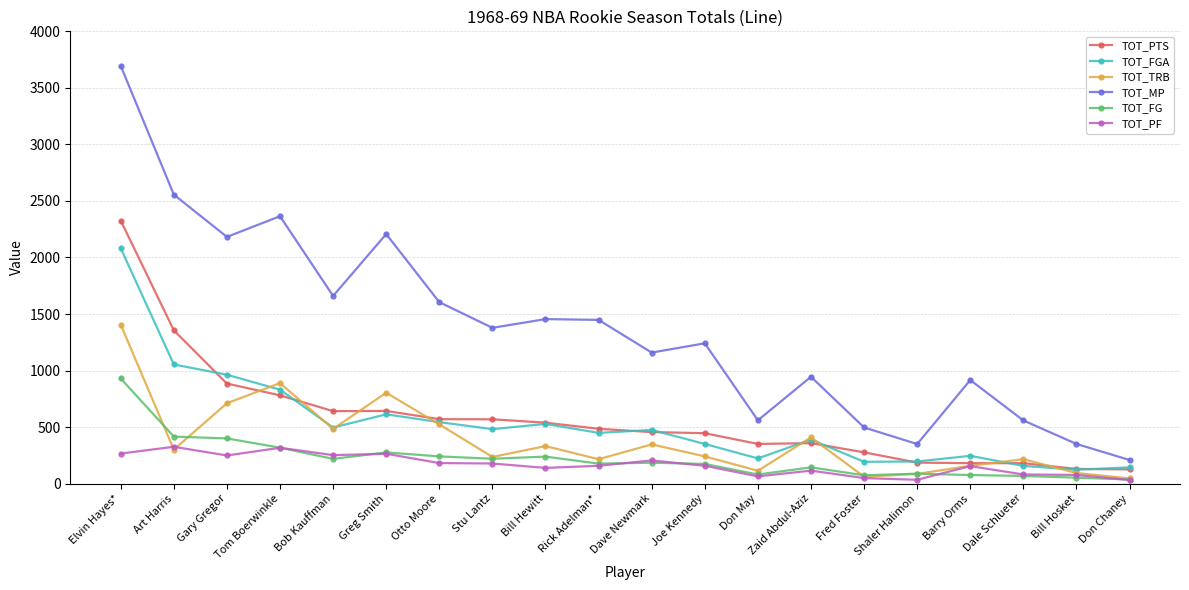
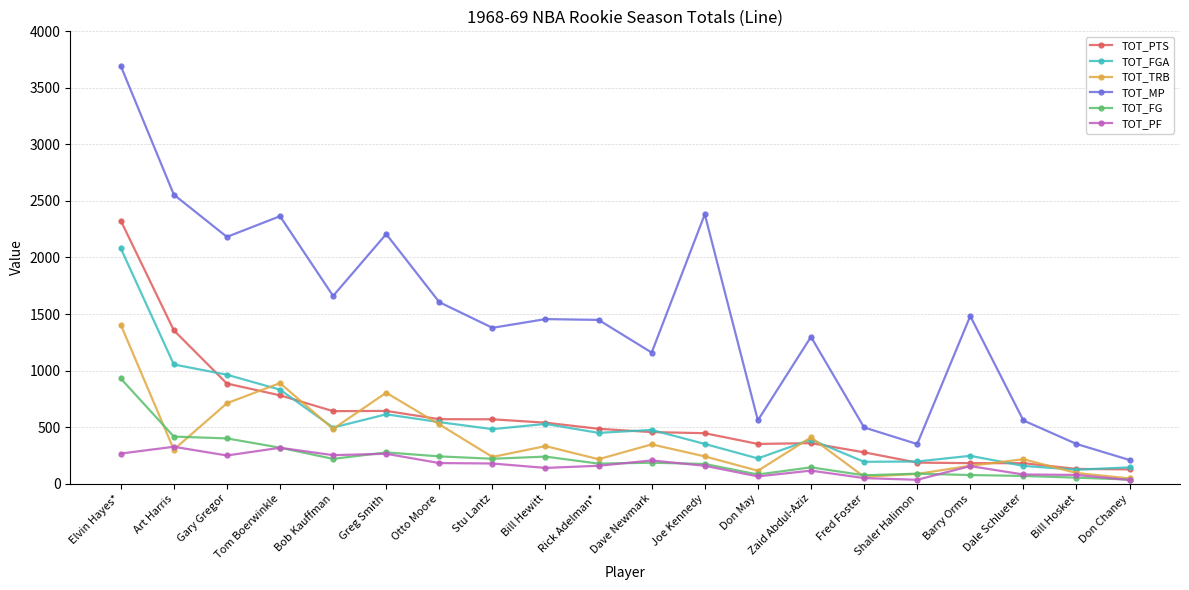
TOT_MP, Joe Kennedy: 1240 -> 2380
TOT_MP, Zaid Abdul-Aziz: 950 -> 1300
TOT_MP, Barry Orms: 920 -> 1480
